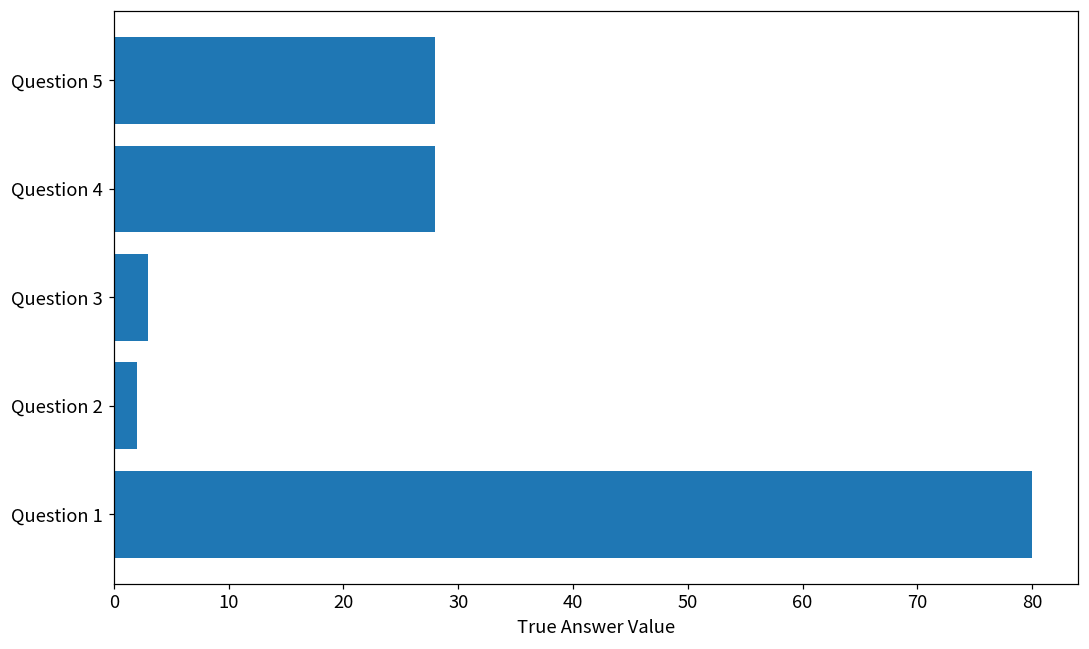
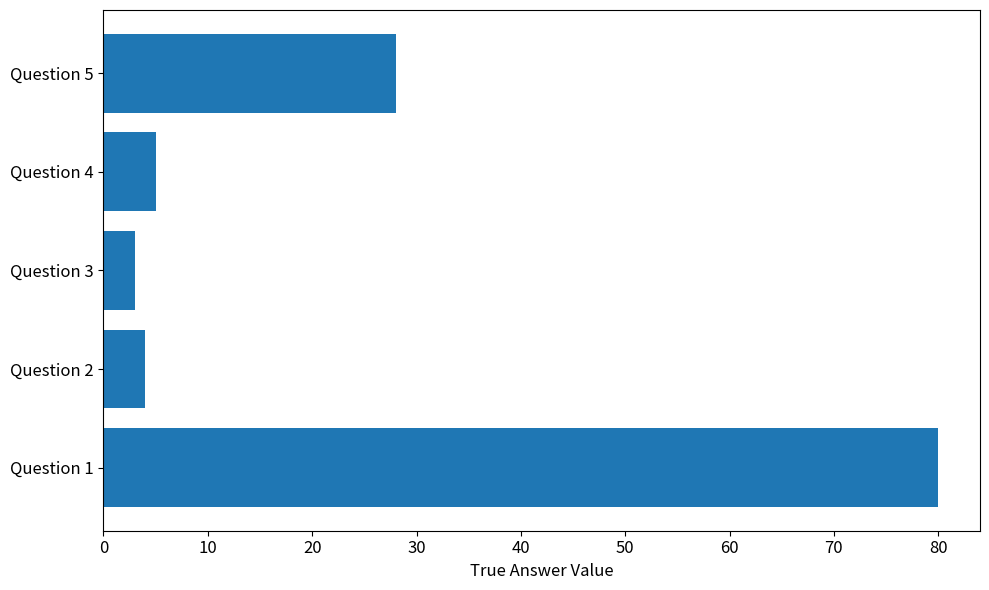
Question 4: 28 -> 5
Question 2: 2 -> 4
